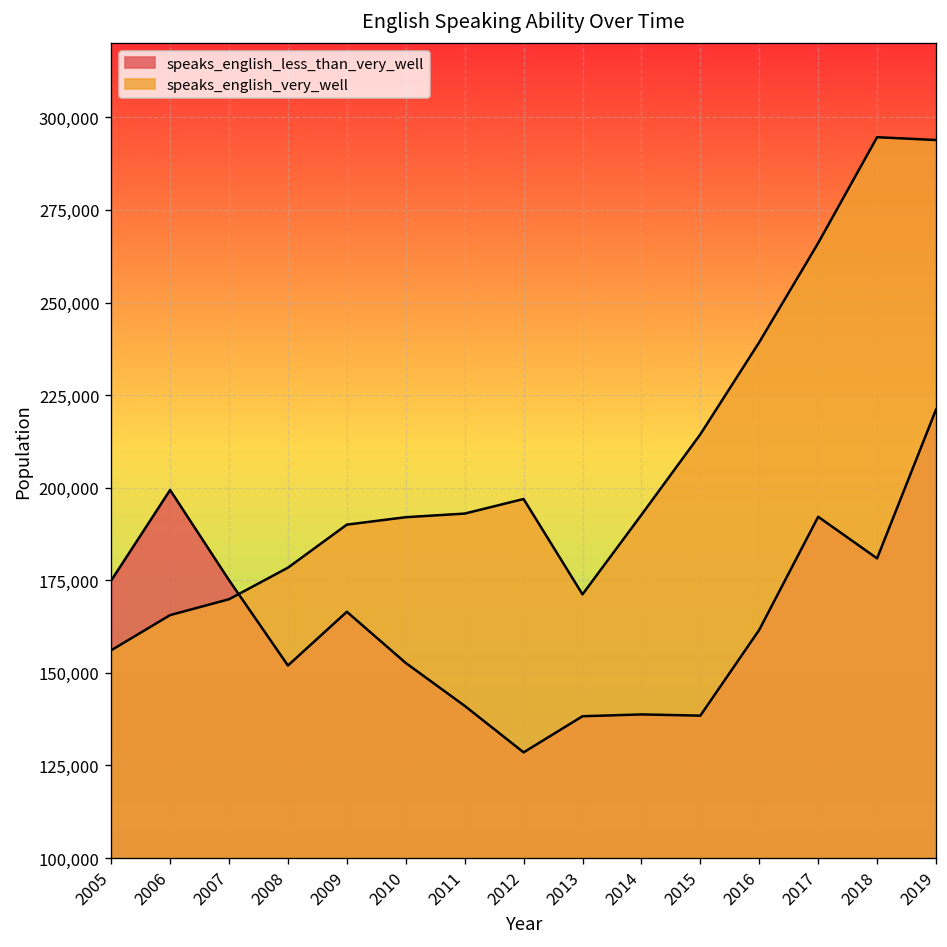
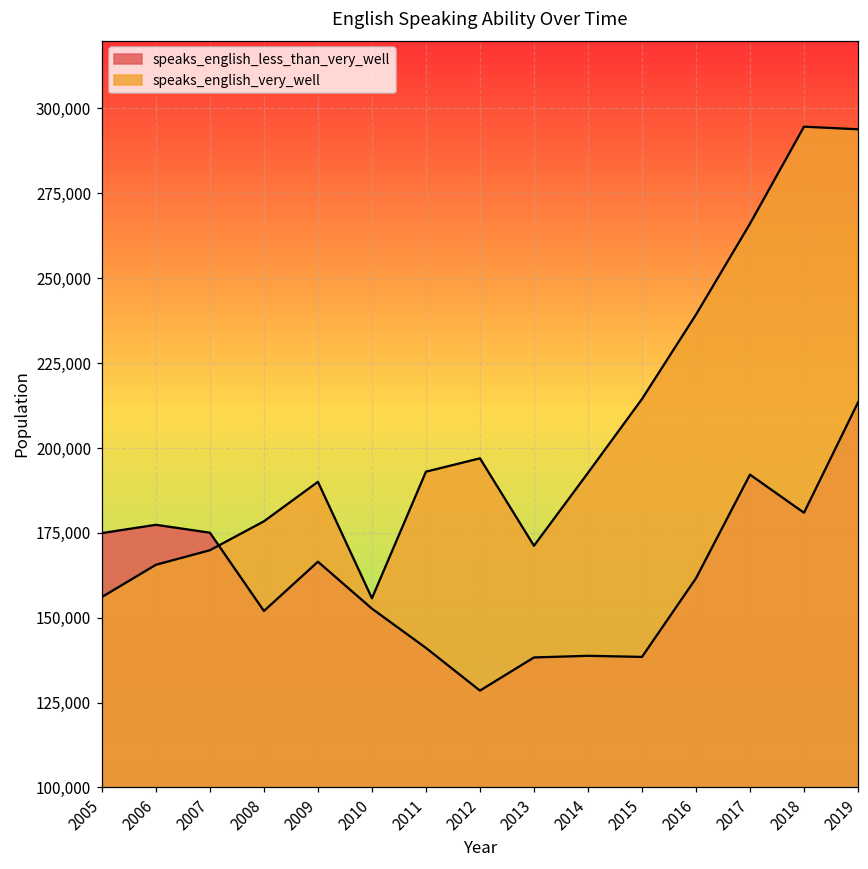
speaks_english_less_than_very_well, 2006: 199,000 -> 177,000
speaks_english_very_well, 2010: 192,000 -> 156,000
speaks_english_less_than_very_well, 2019: 221,000 -> 213,000
